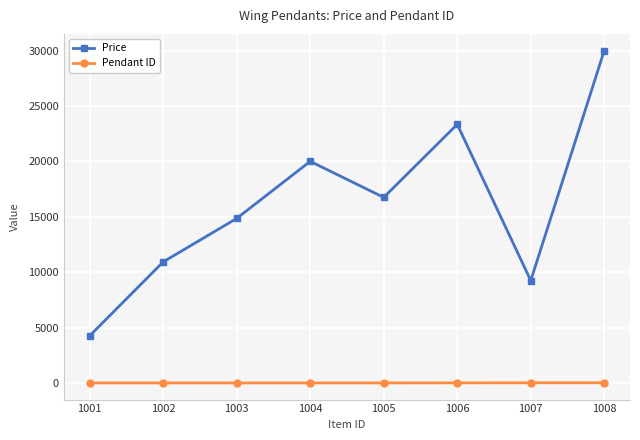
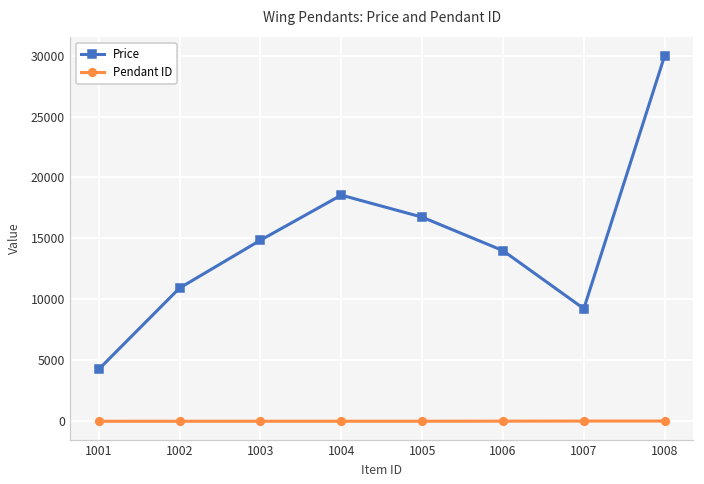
Price, 1004: 20000 -> 18600
Price, 1006: 23300 -> 14000
